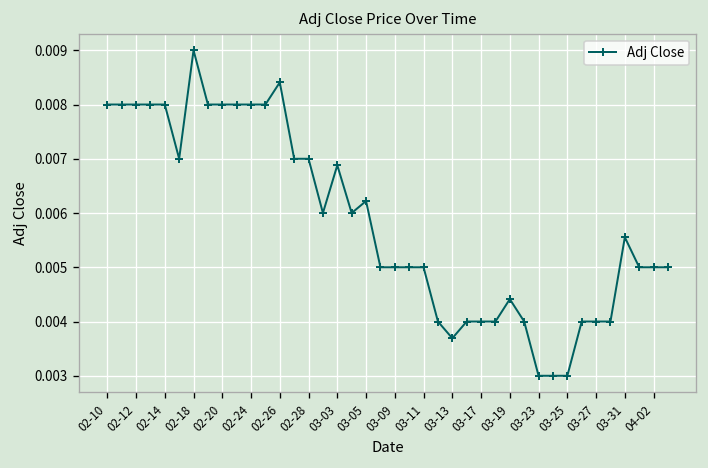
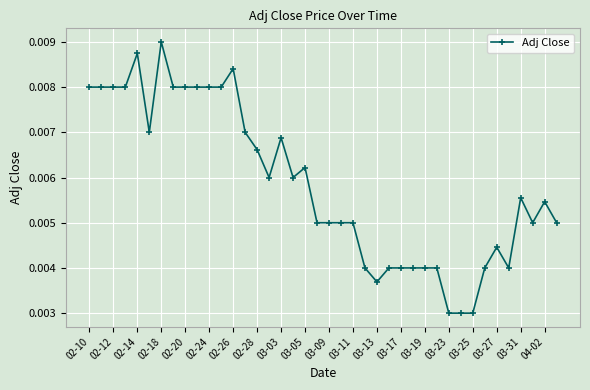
02-14: 0.0080 -> 0.0087
02-28: 0.0070 -> 0.0066
03-19: 0.0044 -> 0.0040
03-27: 0.0040 -> 0.0045
04-02: 0.0050 -> 0.0055
